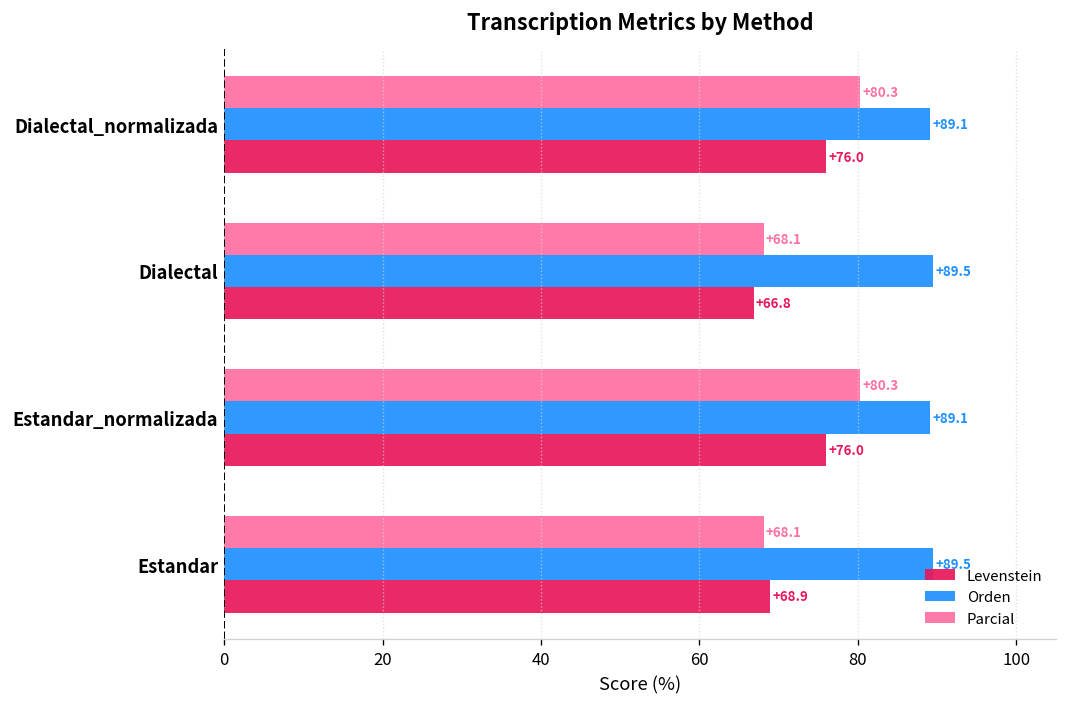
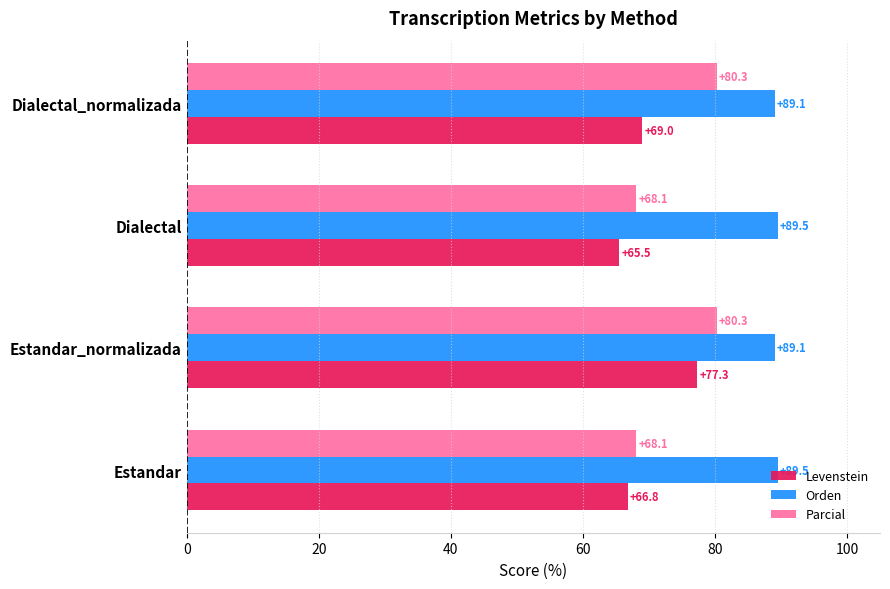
Levenstein, Dialectal_normalizada: +76.0 -> +69.0
Levenstein, Dialectal: +66.8 -> +65.5
Levenstein, Estandar_normalizada: +76.0 -> +77.3
Levenstein, Estandar: +68.9 -> +66.8
